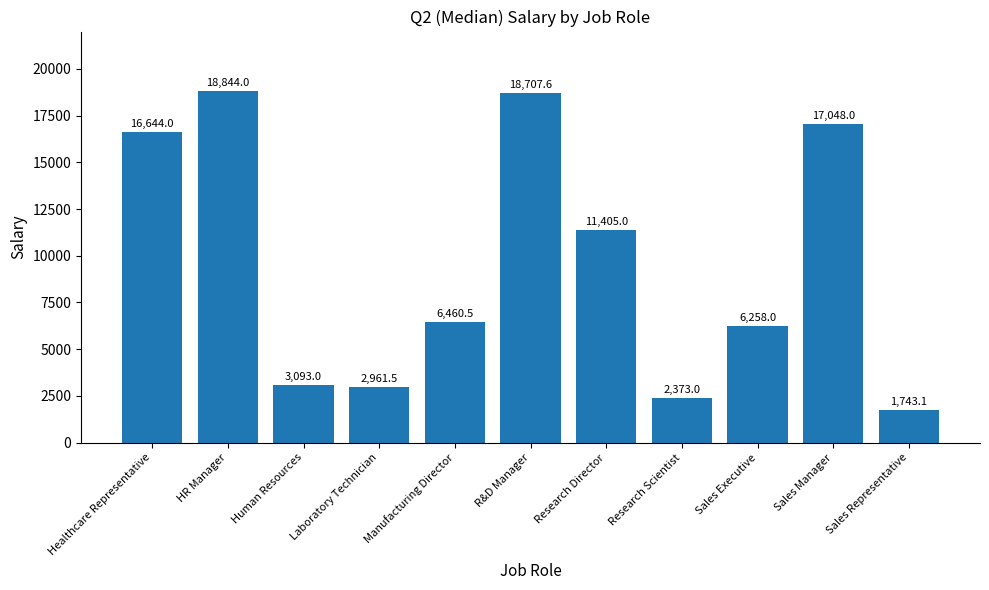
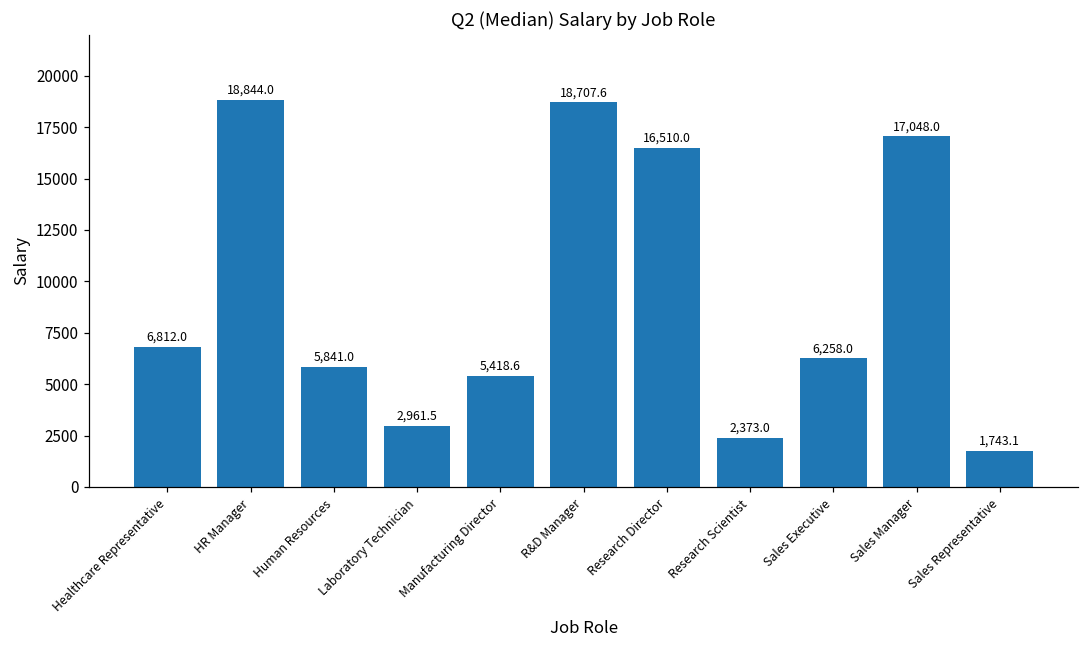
Healthcare Representative: 16,644.0 -> 6,812.0
Human Resources: 3,093.0 -> 5,841.0
Manufacturing Director: 6,460.5 -> 5,418.6
Research Director: 11,405.0 -> 16,510.0
